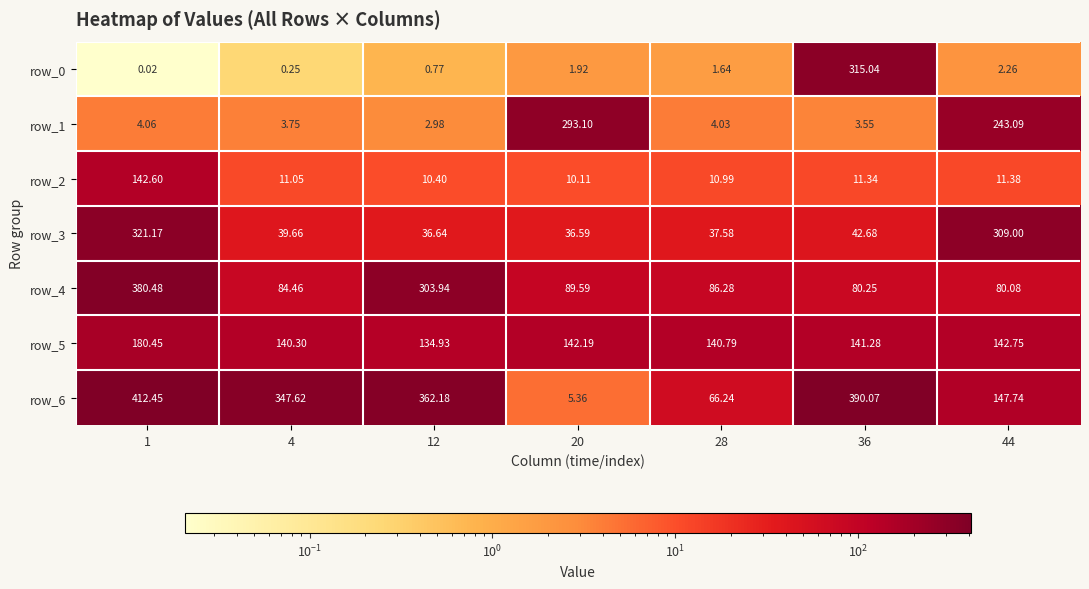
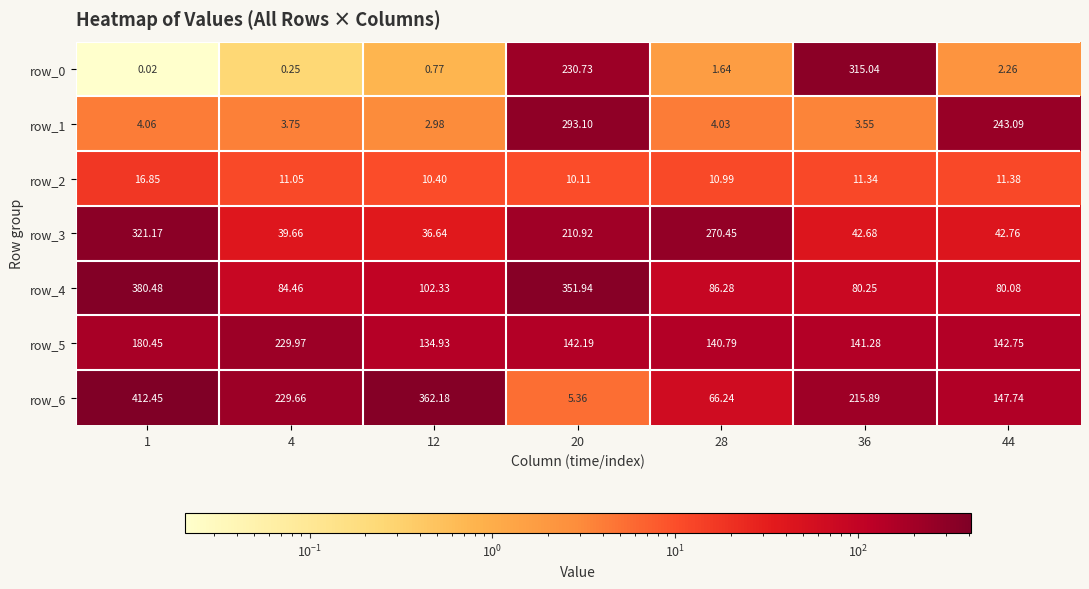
row_0, 20: 1.92 -> 230.73
row_2, 1: 142.60 -> 16.85
row_3, 20: 36.59 -> 210.92
row_3, 28: 37.58 -> 270.45
row_3, 44: 309.00 -> 42.76
row_4, 12: 303.94 -> 102.33
row_4, 20: 89.59 -> 351.94
row_5, 4: 140.30 -> 229.97
row_6, 4: 347.62 -> 229.66
row_6, 36: 390.07 -> 215.89
